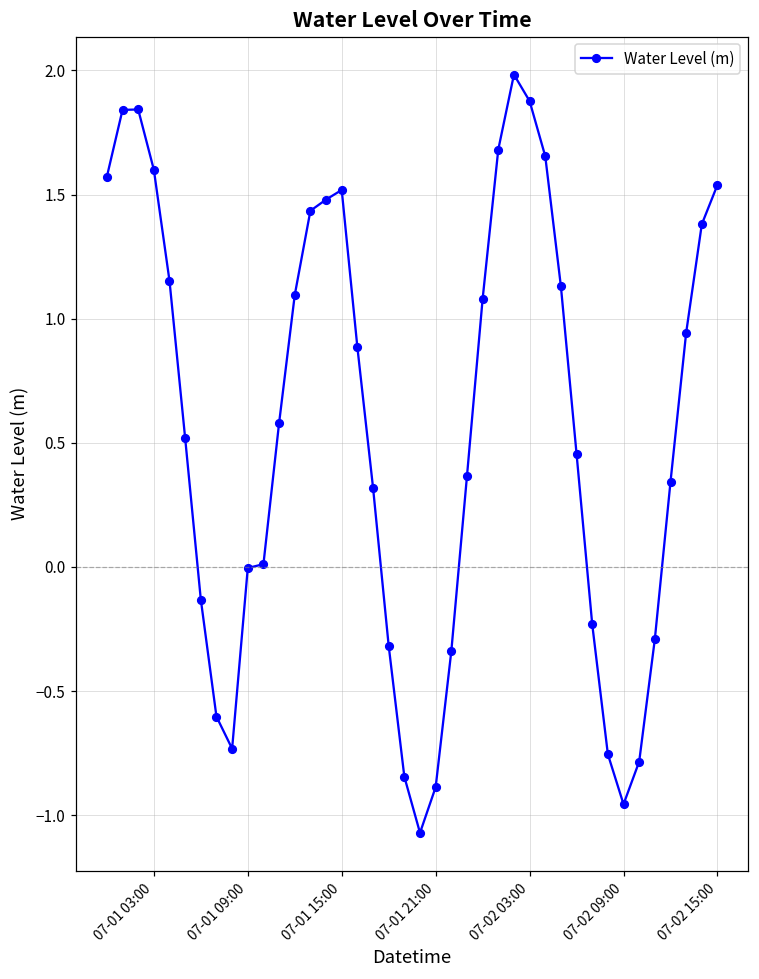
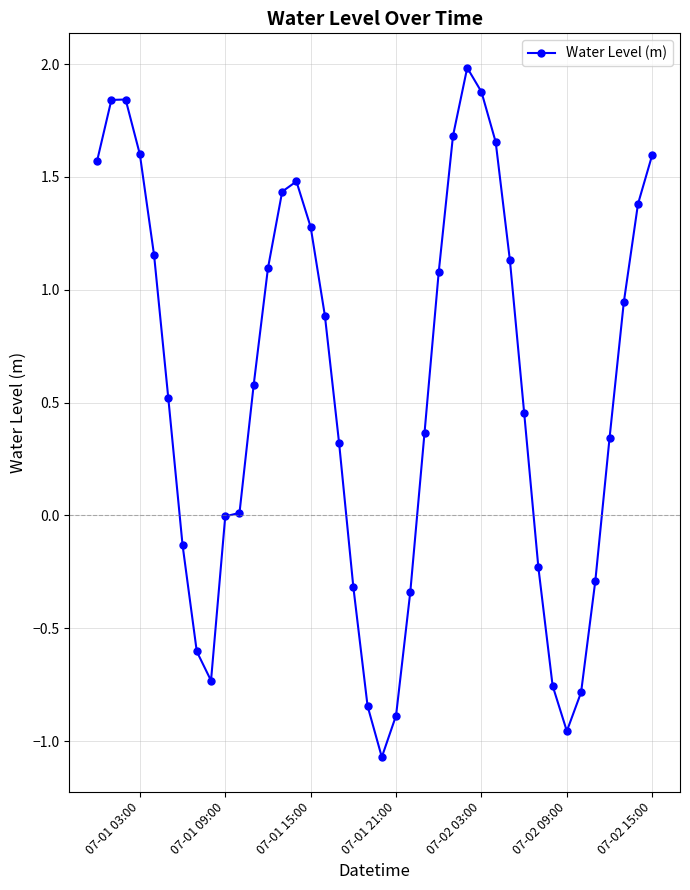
07-01 15:00: 1.52 -> 1.28
07-02 15:00: 1.54 -> 1.60
